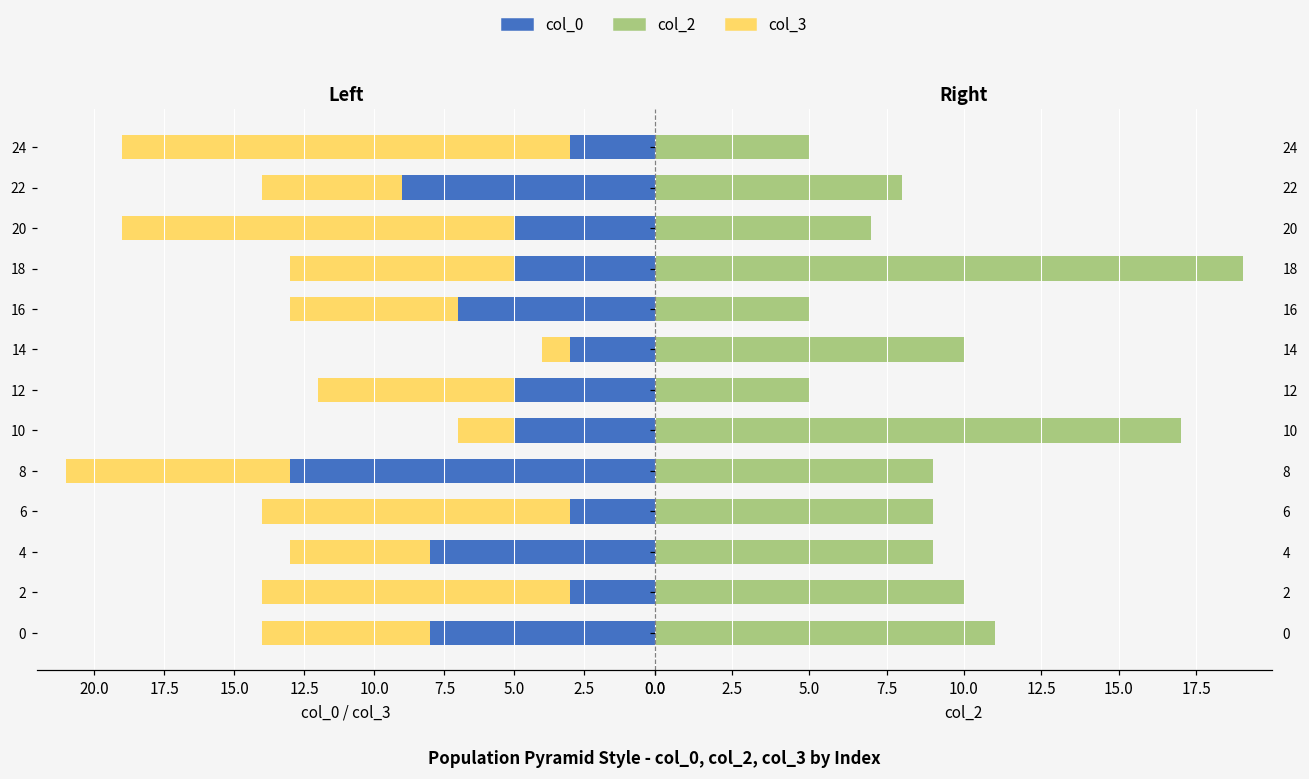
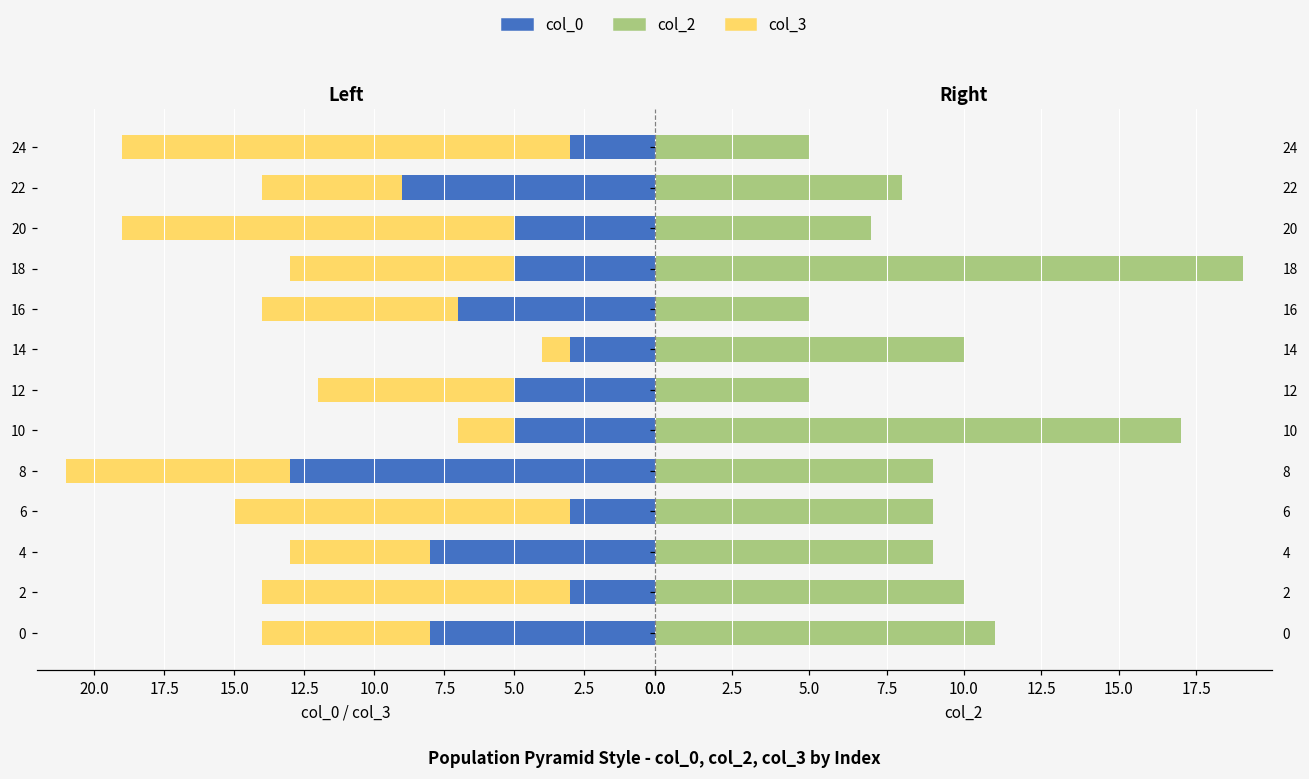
Left, col_3, 16: 6 -> 7
Left, col_3, 6: 11 -> 12
